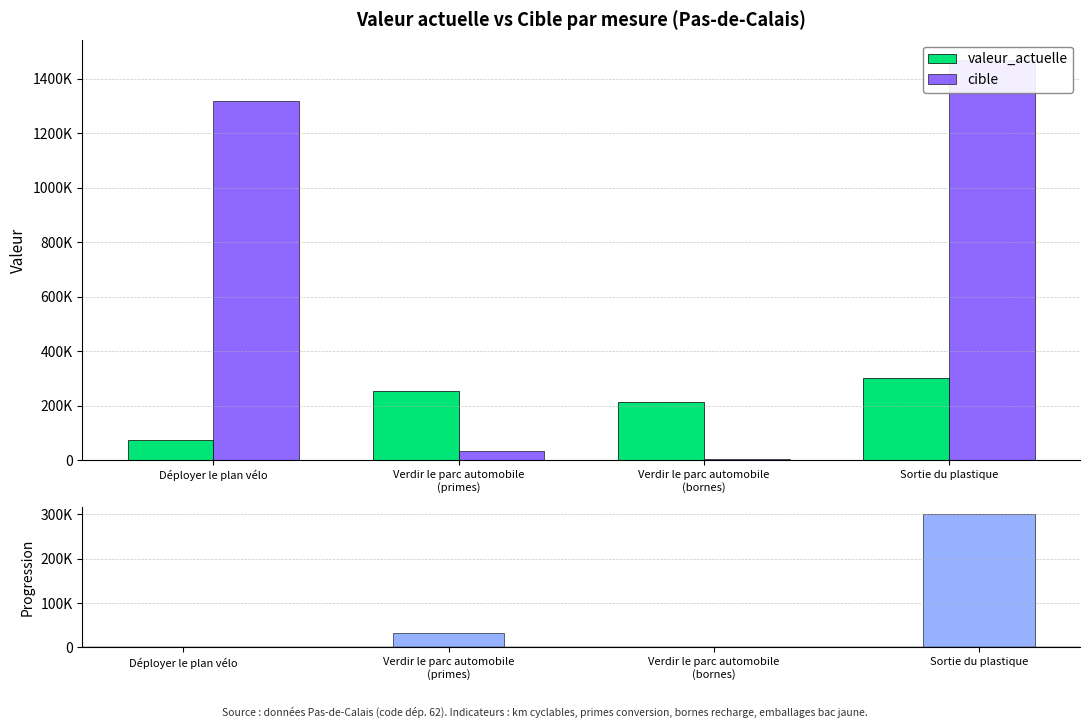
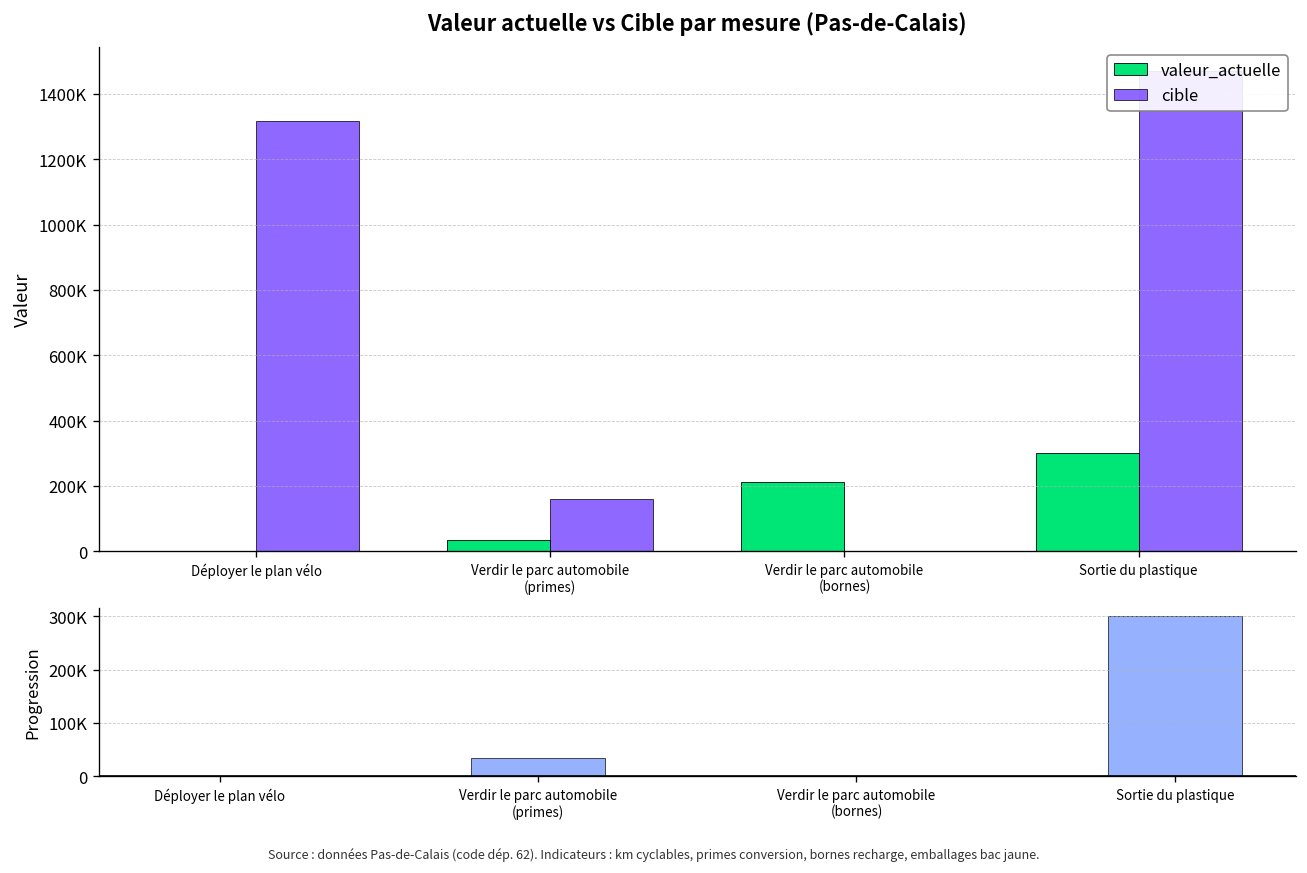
Valeur actuelle vs Cible par mesure (Pas-de-Calais), valeur_actuelle, Déployer le plan vélo: 70000 -> 0
Valeur actuelle vs Cible par mesure (Pas-de-Calais), valeur_actuelle, Verdir le parc automobile (primes): 250000 -> 30000
Valeur actuelle vs Cible par mesure (Pas-de-Calais), cible, Verdir le parc automobile (primes): 30000 -> 160000
